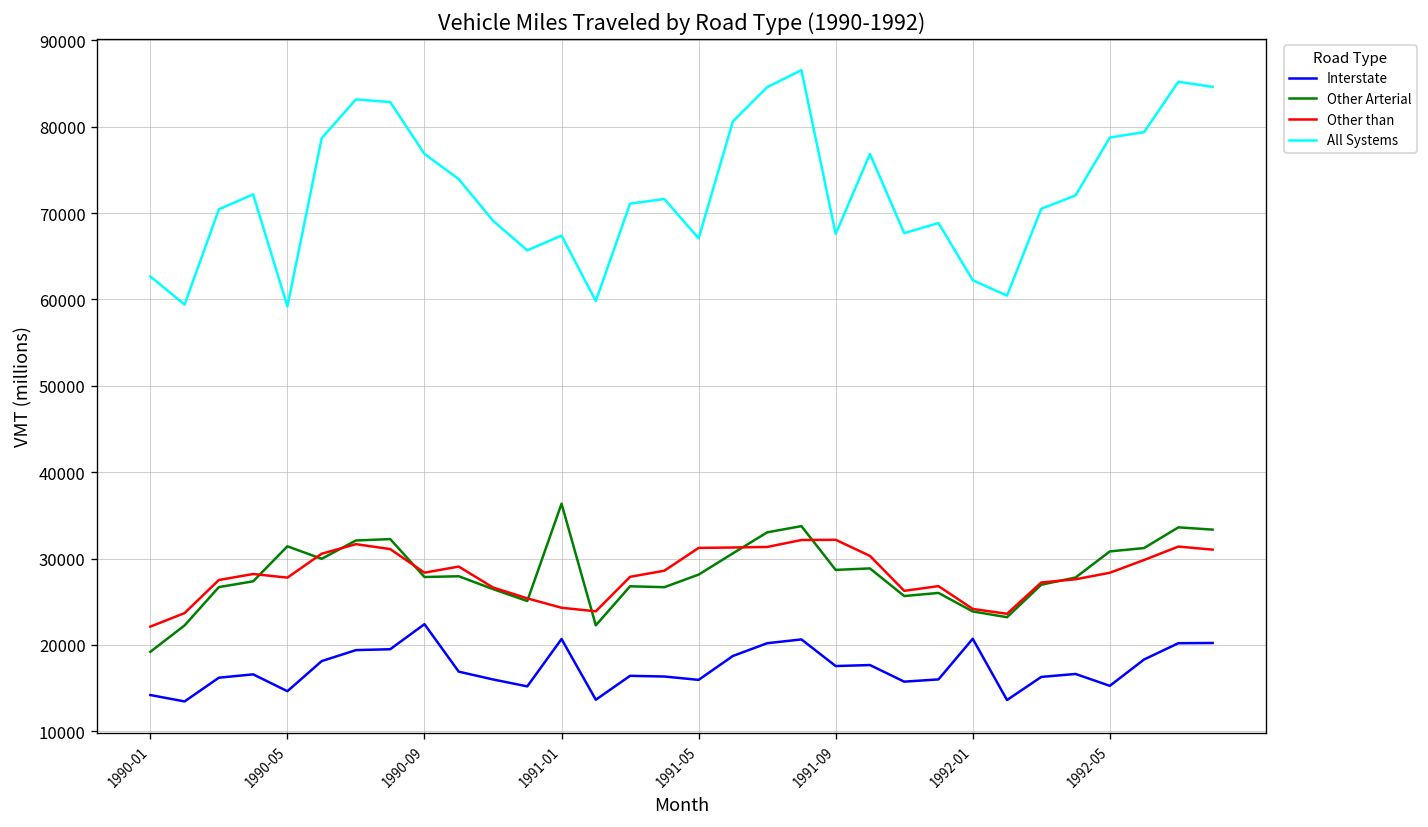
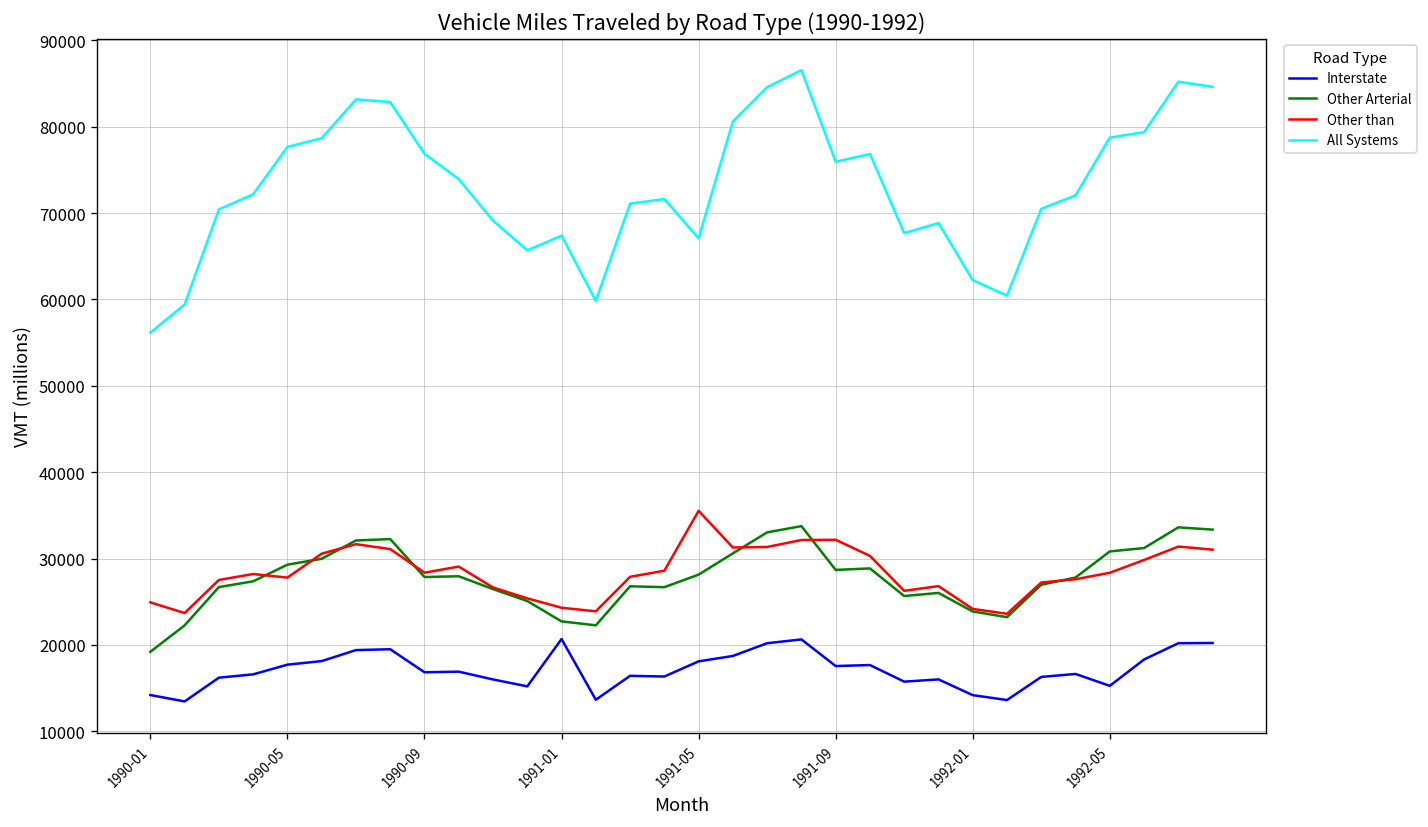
Other than, 1990-01: 22000 -> 25000
All Systems, 1990-01: 63000 -> 56000
Interstate, 1990-05: 15000 -> 18000
Other Arterial, 1990-05: 31000 -> 29000
All Systems, 1990-05: 59000 -> 78000
Interstate, 1990-09: 22000 -> 17000
Other Arterial, 1991-01: 36000 -> 23000
Interstate, 1991-05: 16000 -> 18000
Other than, 1991-05: 31000 -> 36000
All Systems, 1991-09: 68000 -> 76000
Interstate, 1992-01: 21000 -> 14000
